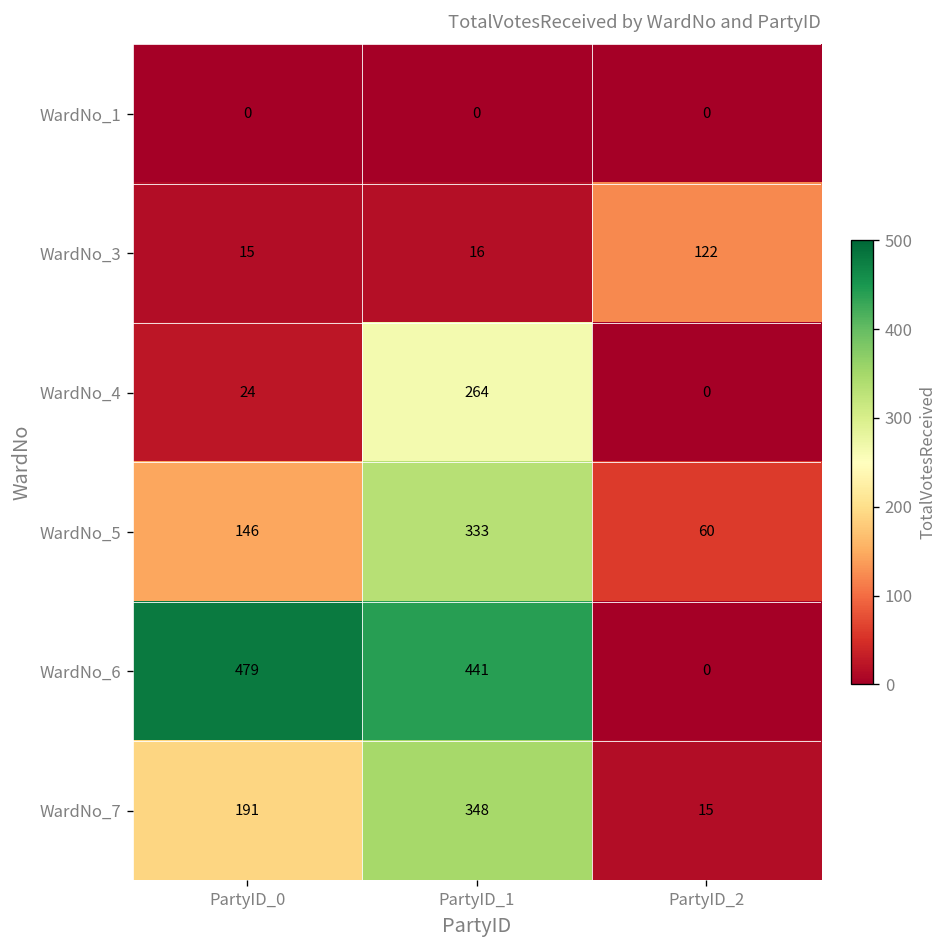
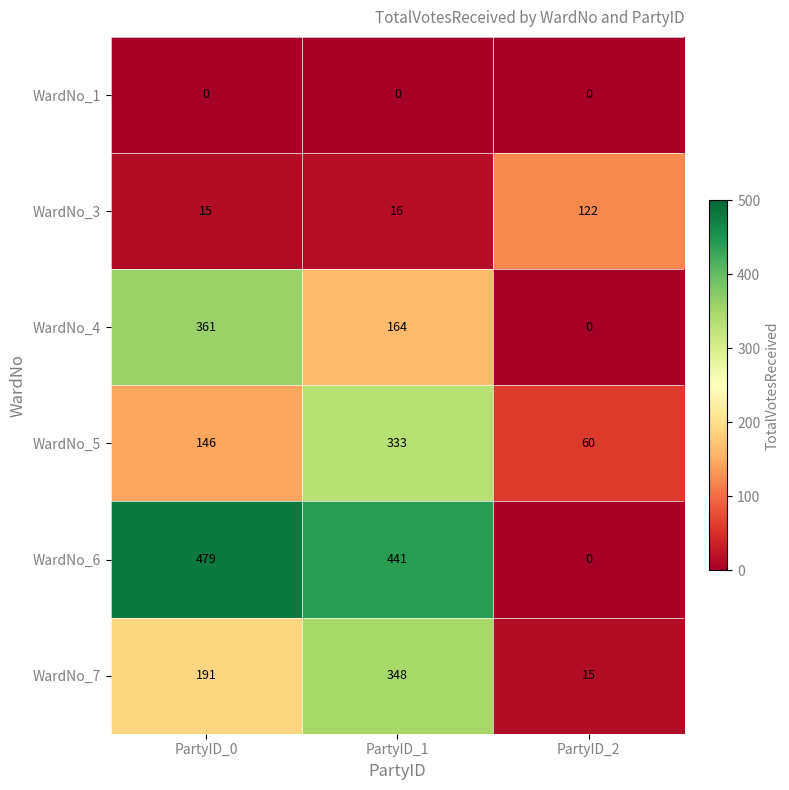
WardNo_4, PartyID_0: 24 -> 361
WardNo_4, PartyID_1: 264 -> 164
